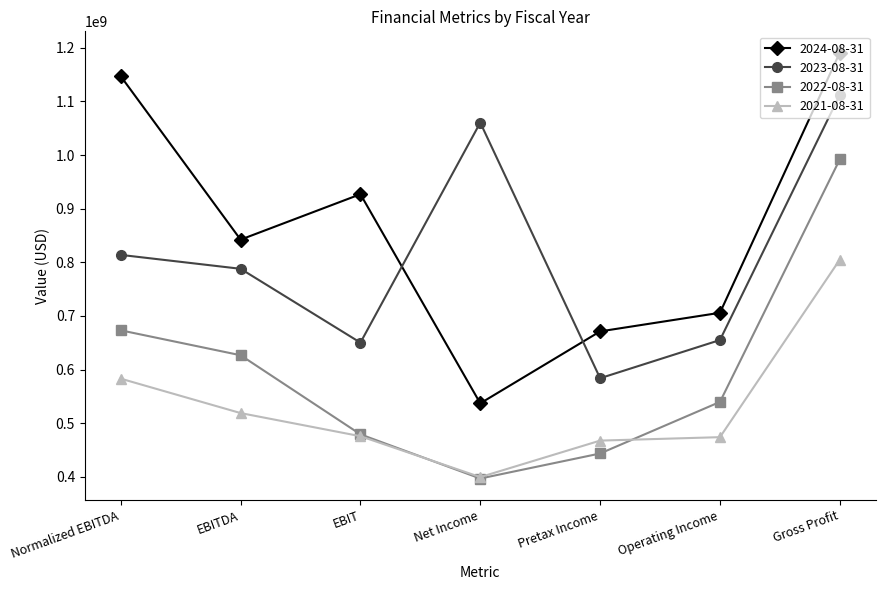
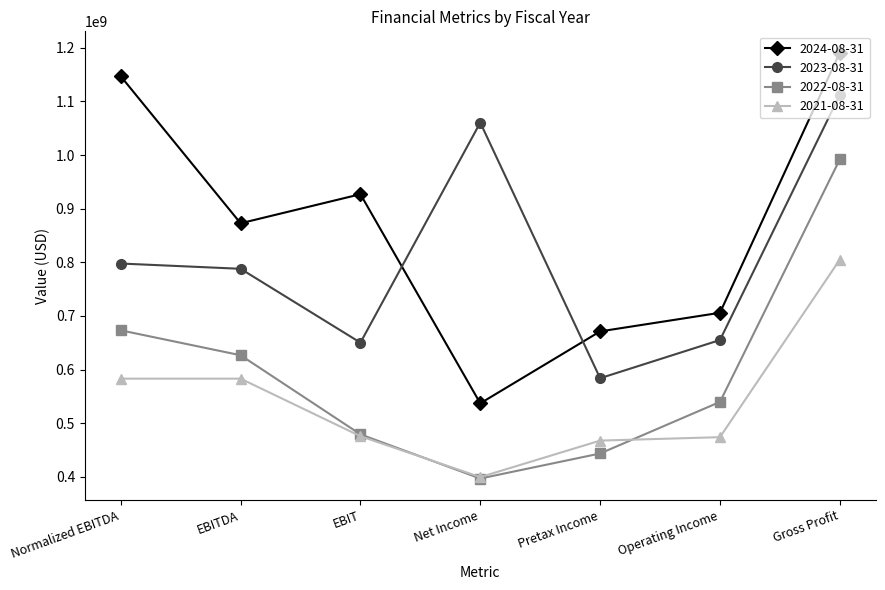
2023-08-31, Normalized EBITDA: 810000000 -> 800000000
2024-08-31, EBITDA: 840000000 -> 870000000
2021-08-31, EBITDA: 520000000 -> 580000000
